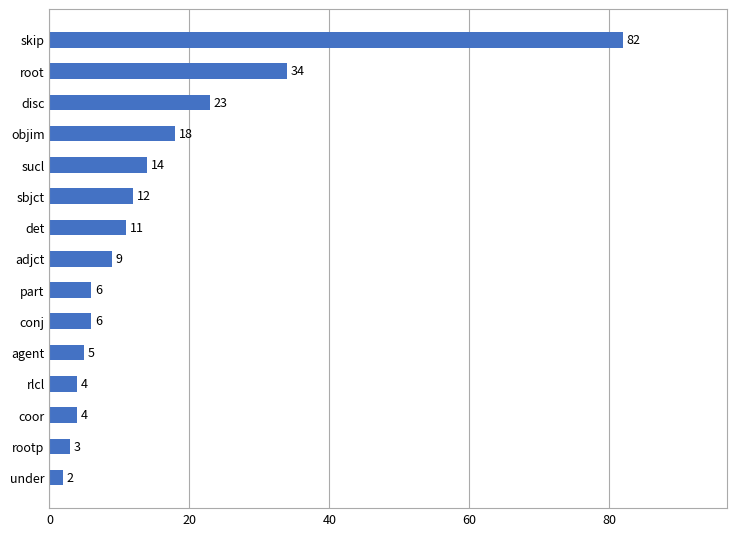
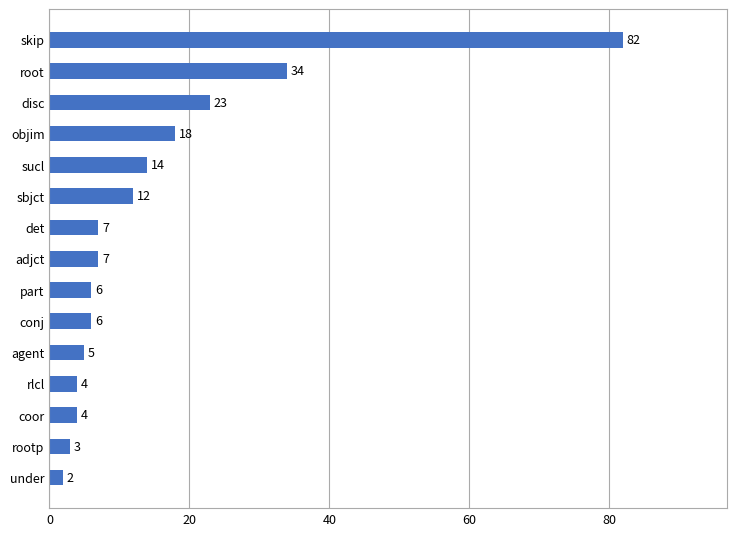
det: 11 -> 7
adjct: 9 -> 7
